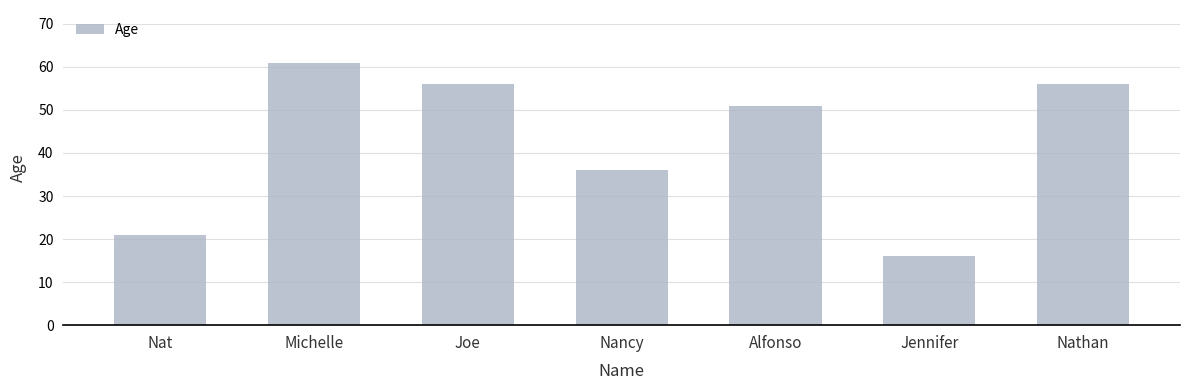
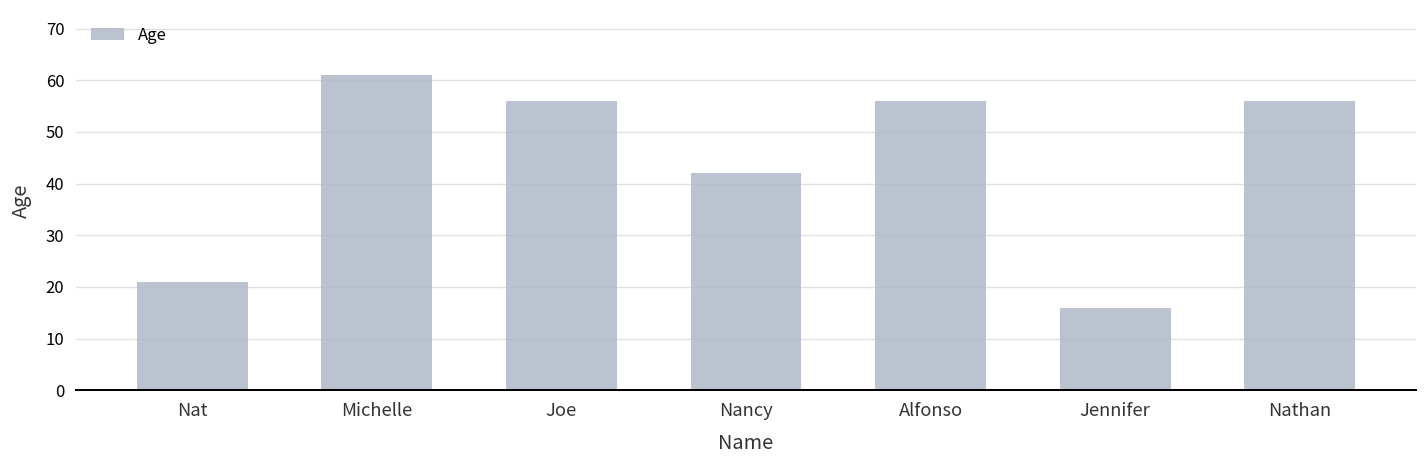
Nancy: 36 -> 42
Alfonso: 51 -> 56
